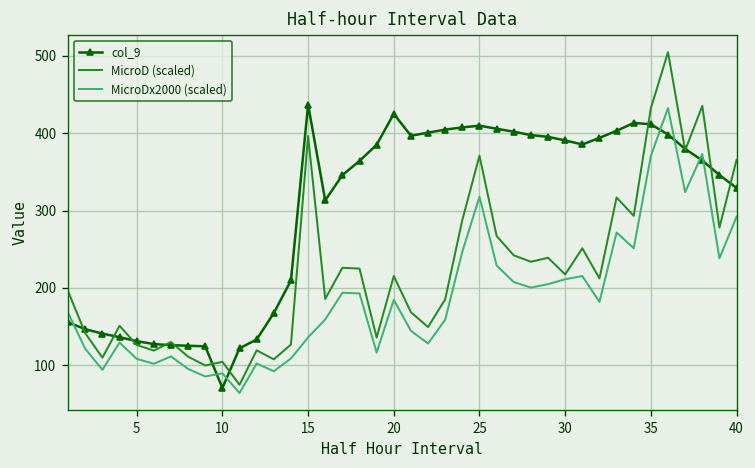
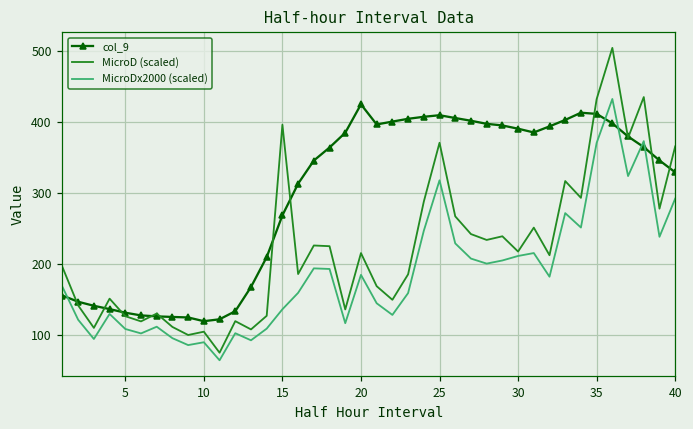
col_9, 10: 70 -> 120
col_9, 15: 440 -> 270
